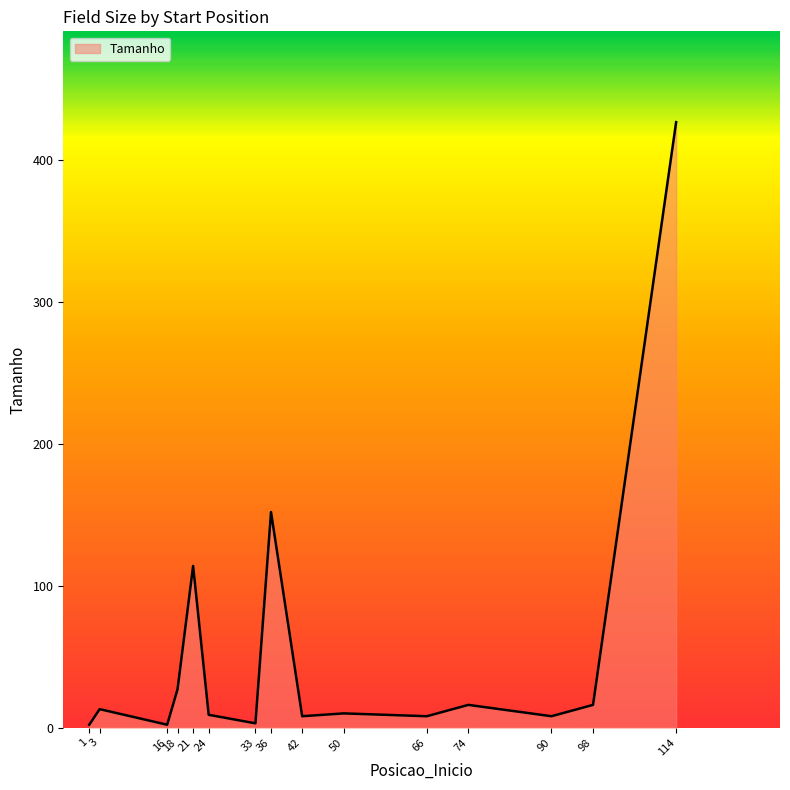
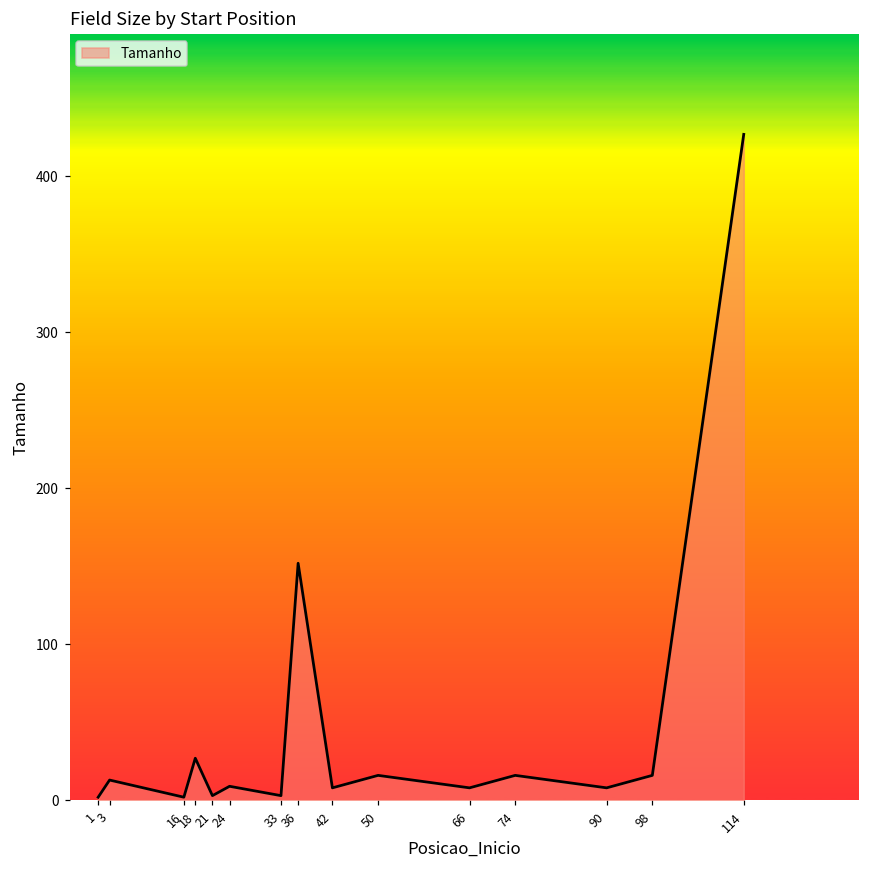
21: 114 -> 3
50: 10 -> 16
